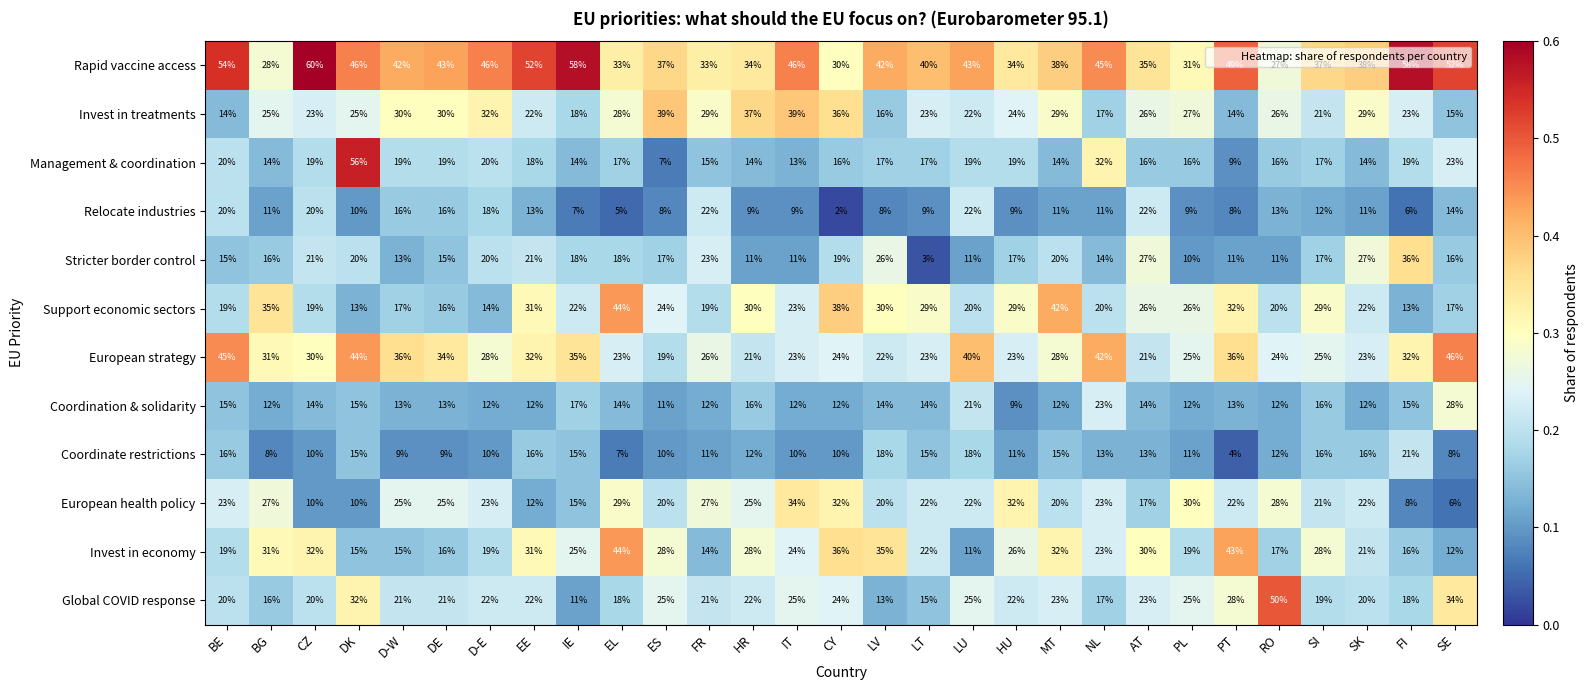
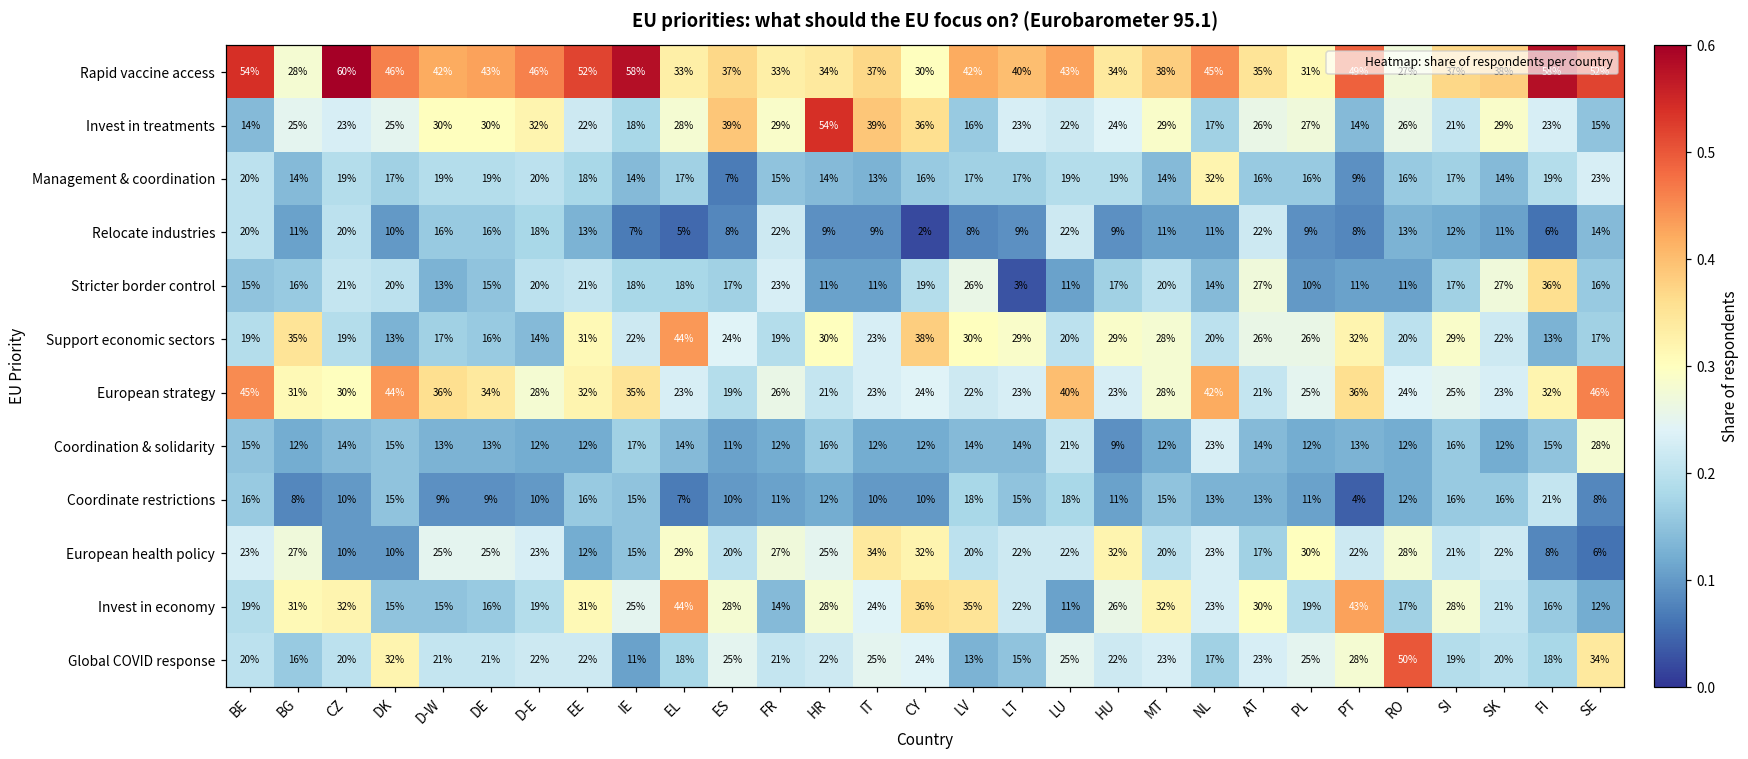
Rapid vaccine access, IT: 46% -> 37%
Invest in treatments, HR: 37% -> 54%
Management & coordination, DK: 56% -> 17%
Support economic sectors, MT: 42% -> 28%
